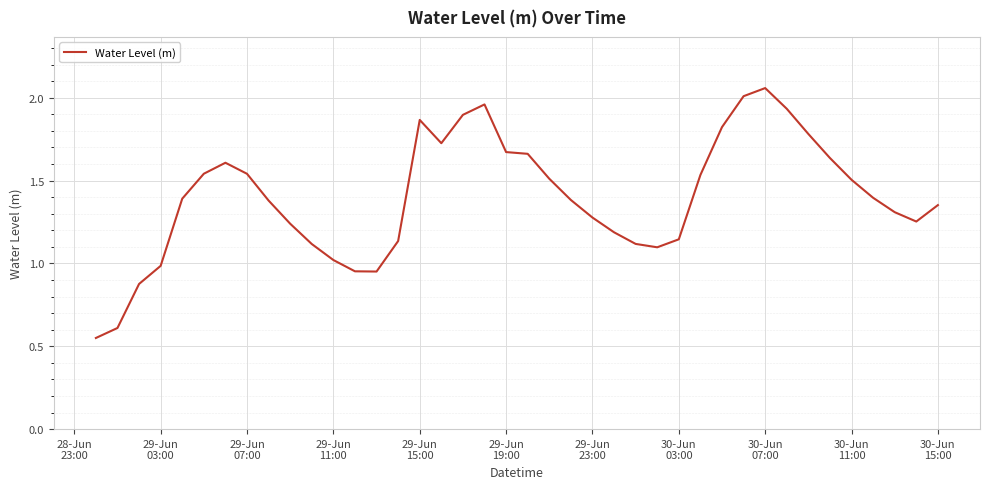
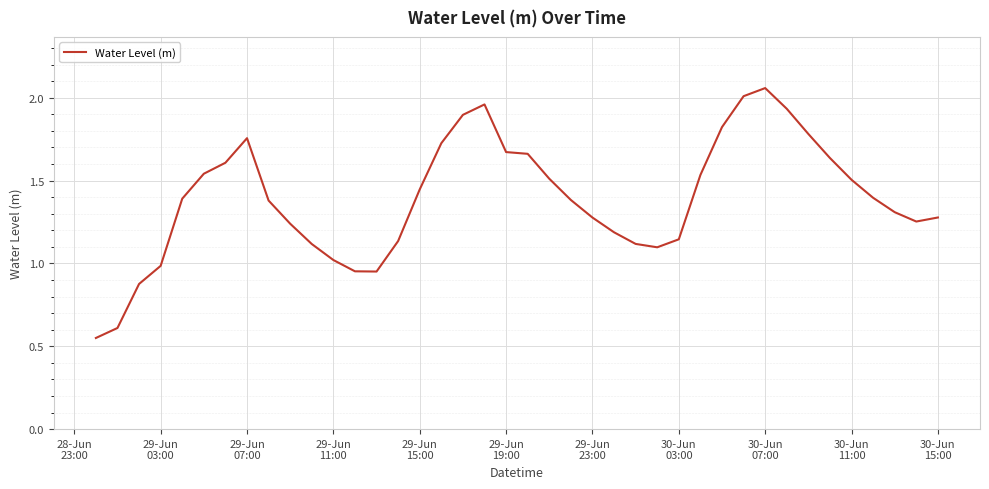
29-Jun 07:00: 1.54 -> 1.76
29-Jun 15:00: 1.87 -> 1.45
30-Jun 15:00: 1.35 -> 1.28
